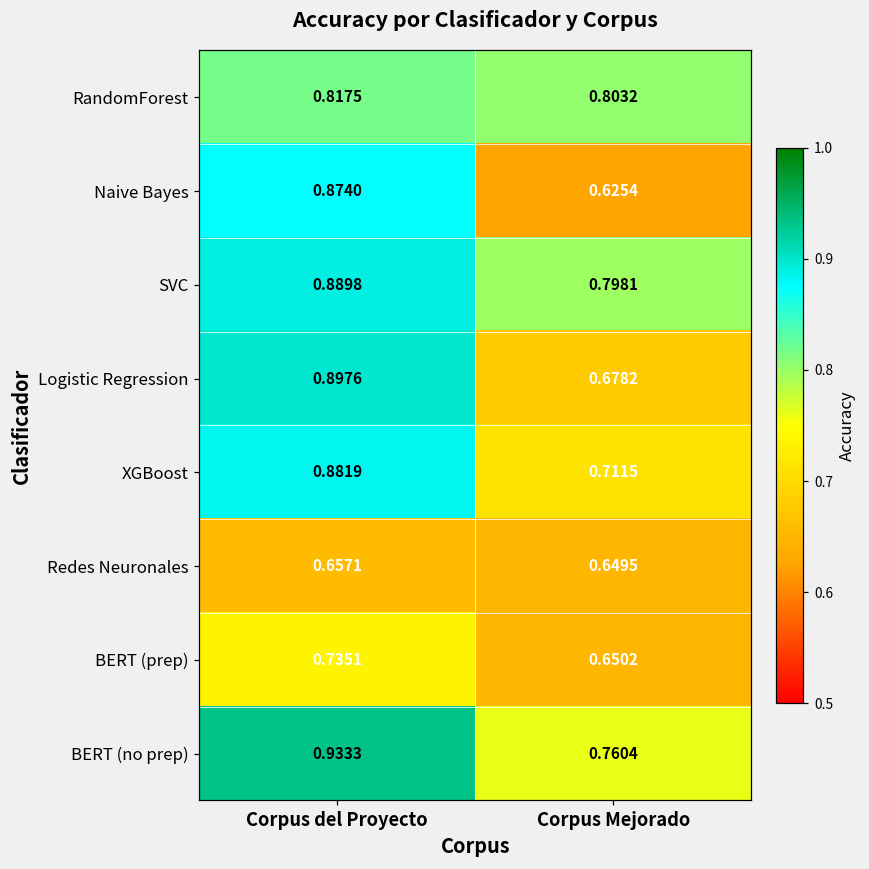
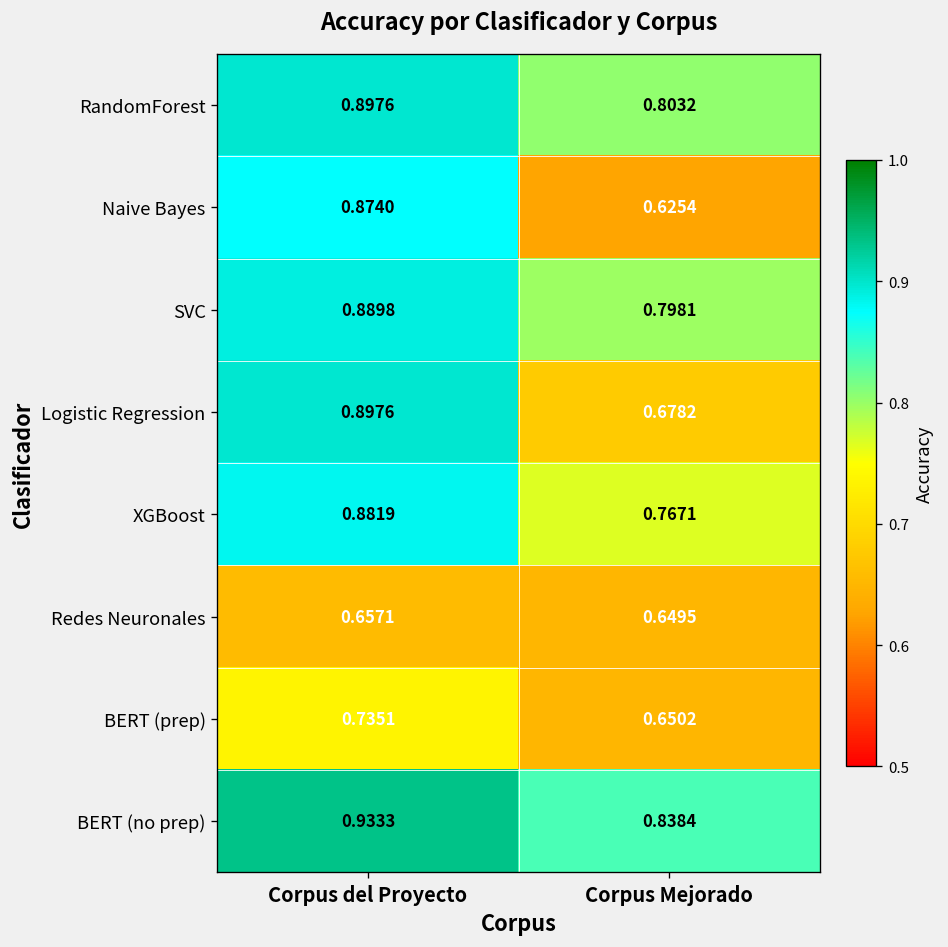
RandomForest, Corpus del Proyecto: 0.8175 -> 0.8976
XGBoost, Corpus Mejorado: 0.7115 -> 0.7671
BERT (no prep), Corpus Mejorado: 0.7604 -> 0.8384
